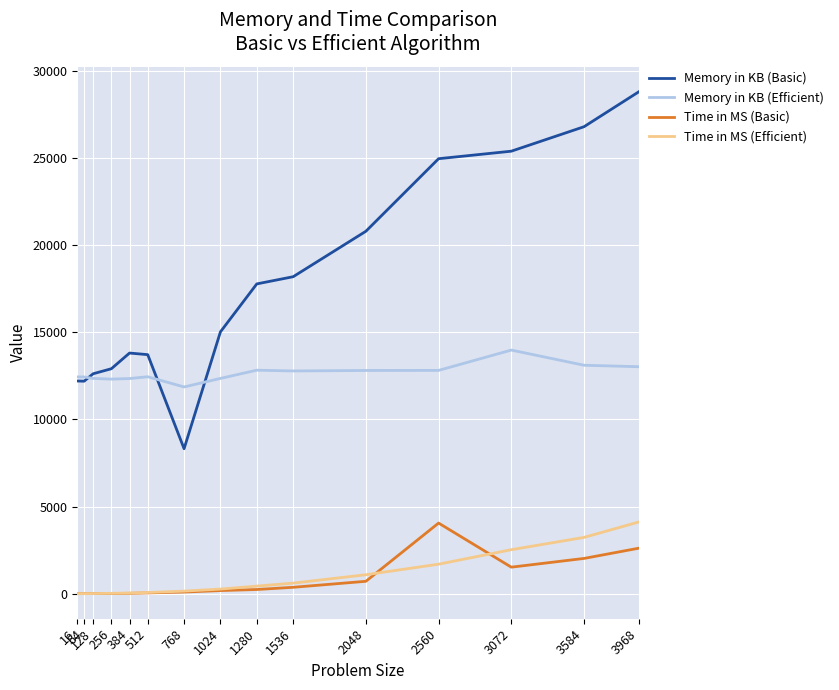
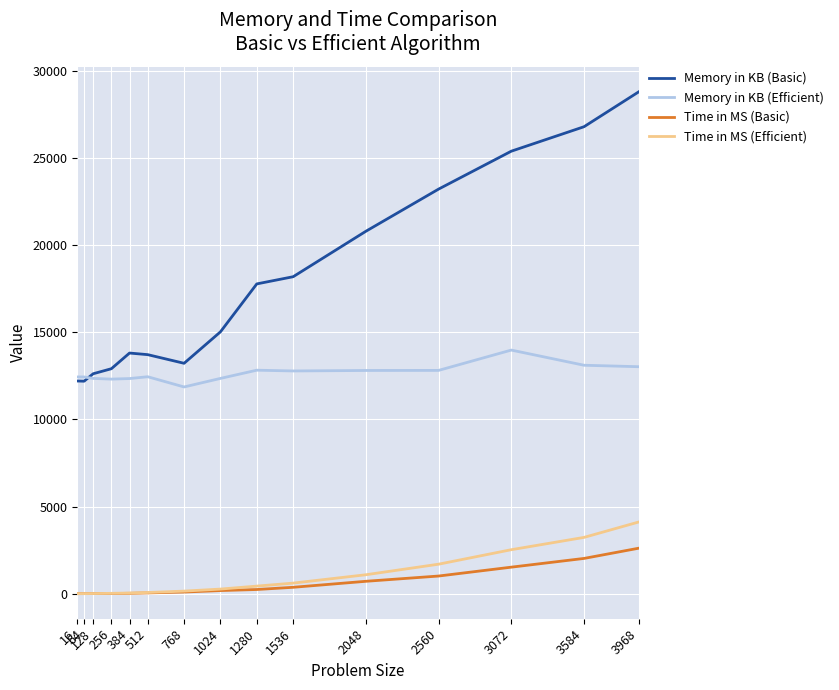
Memory in KB (Basic), 768: 8300 -> 13200
Memory in KB (Basic), 2560: 25000 -> 23200
Time in MS (Basic), 2560: 4100 -> 1000
